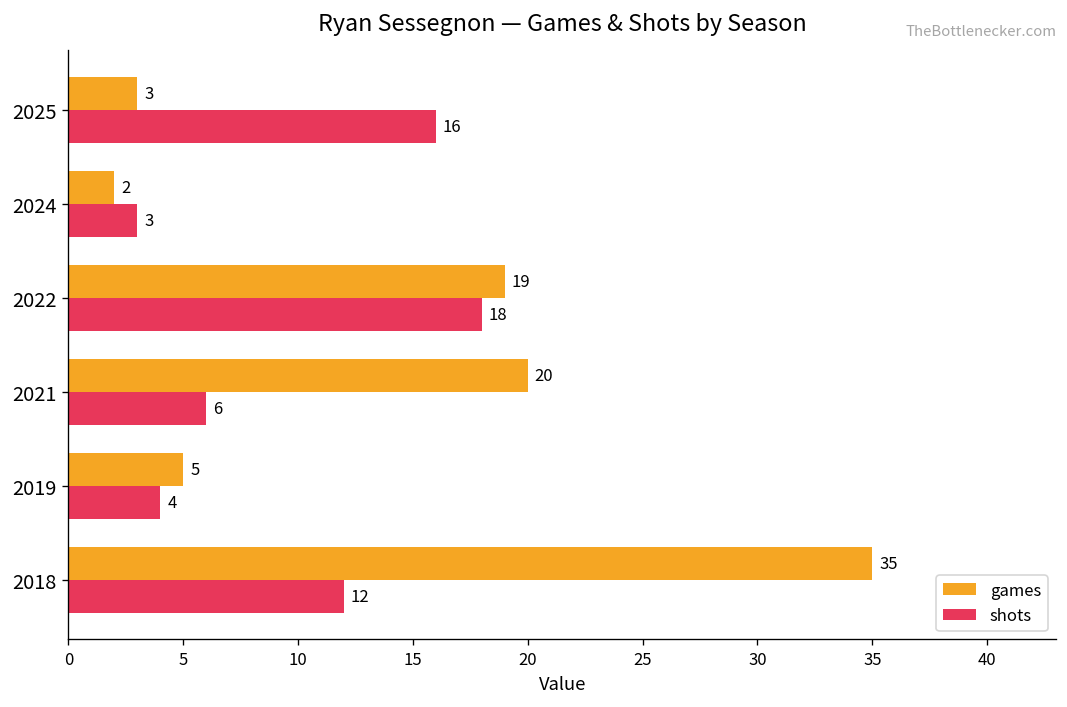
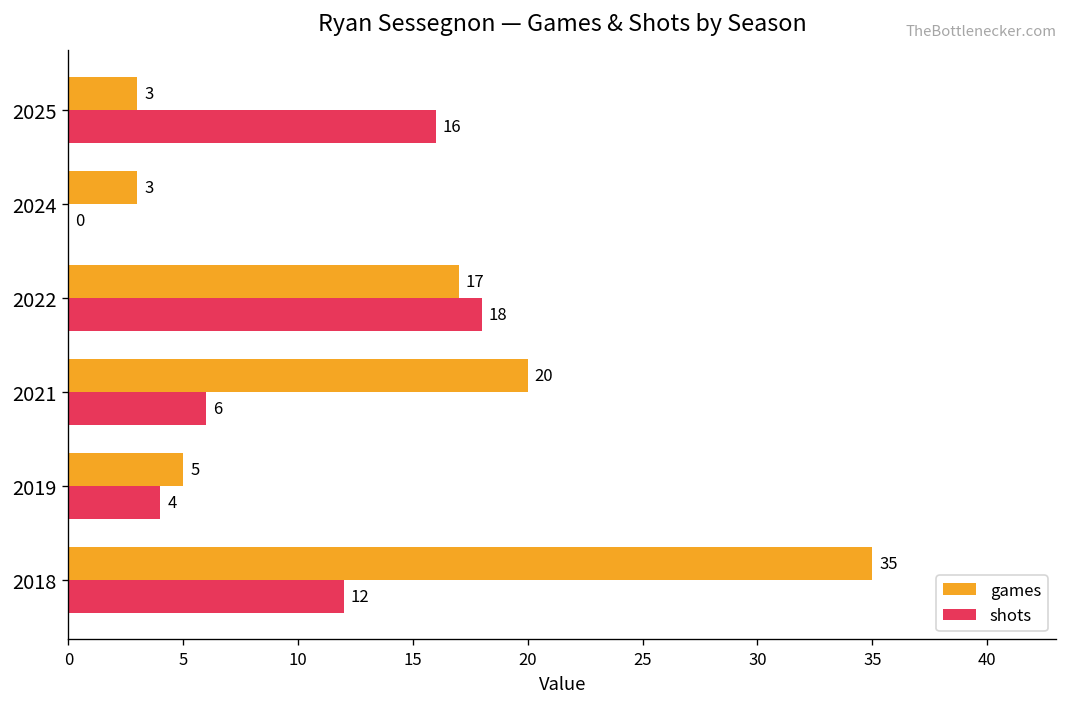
games, 2024: 2 -> 3
shots, 2024: 3 -> 0
games, 2022: 19 -> 17
